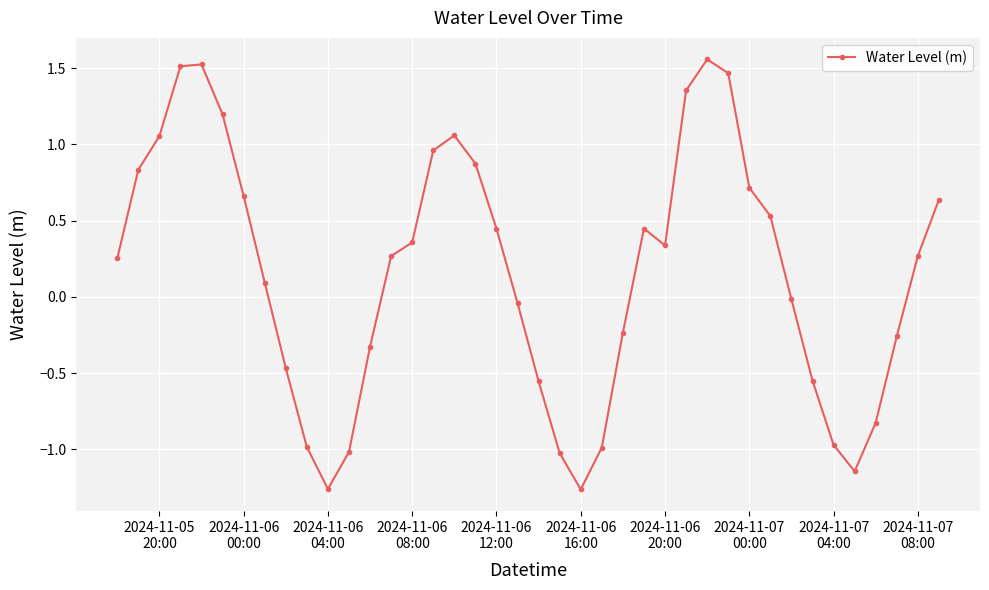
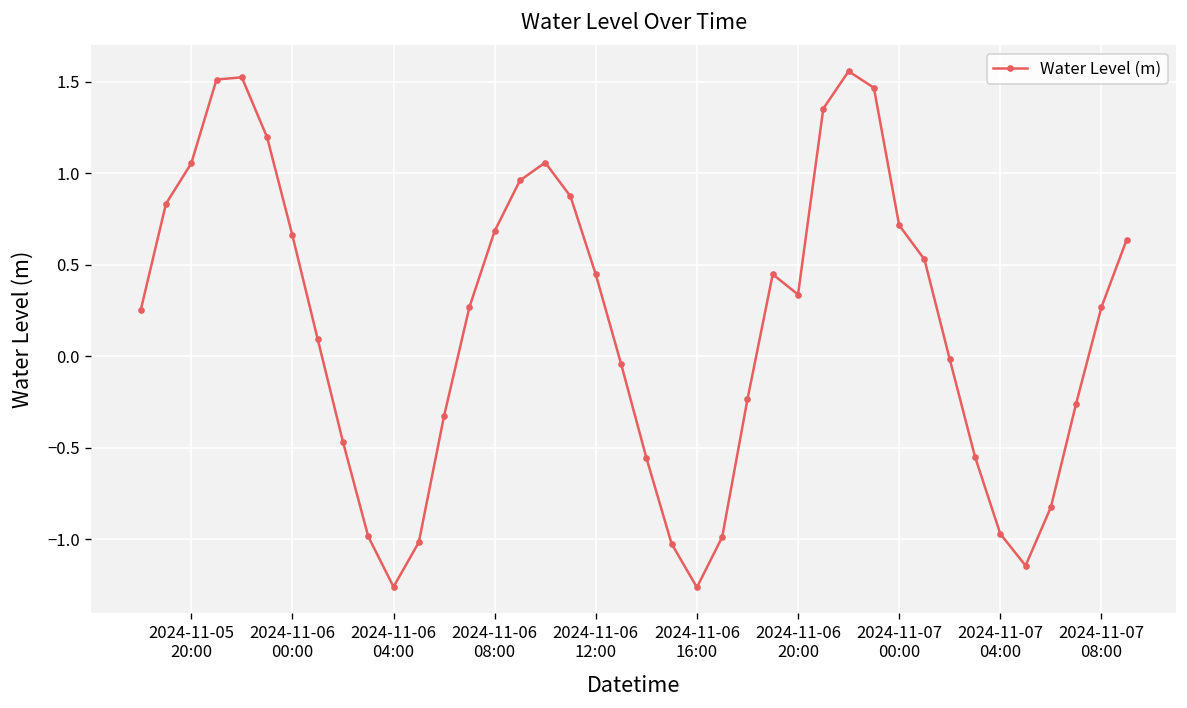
2024-11-06 08:00: 0.36 -> 0.68
